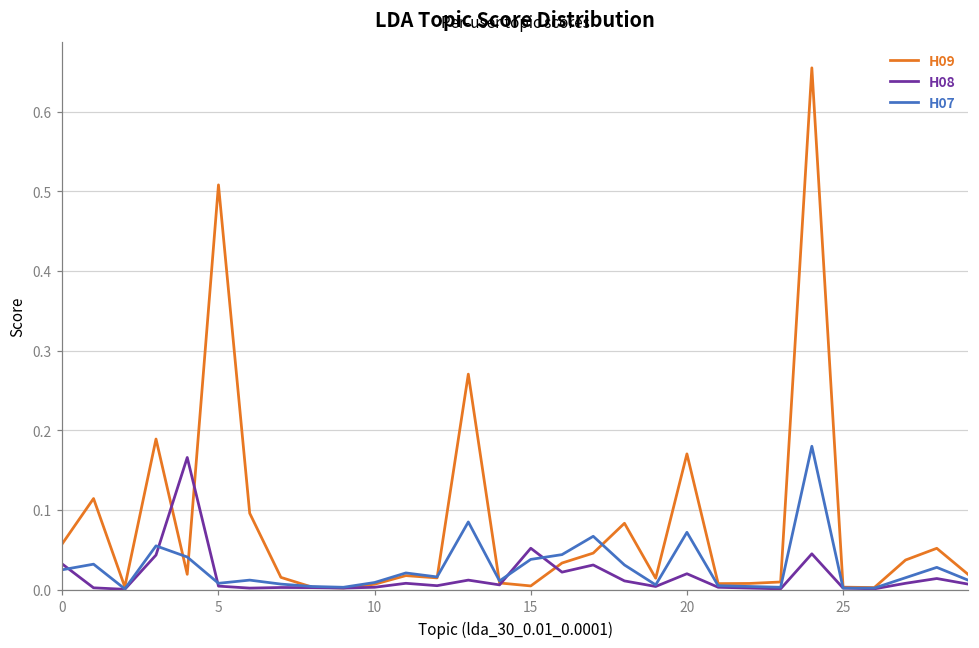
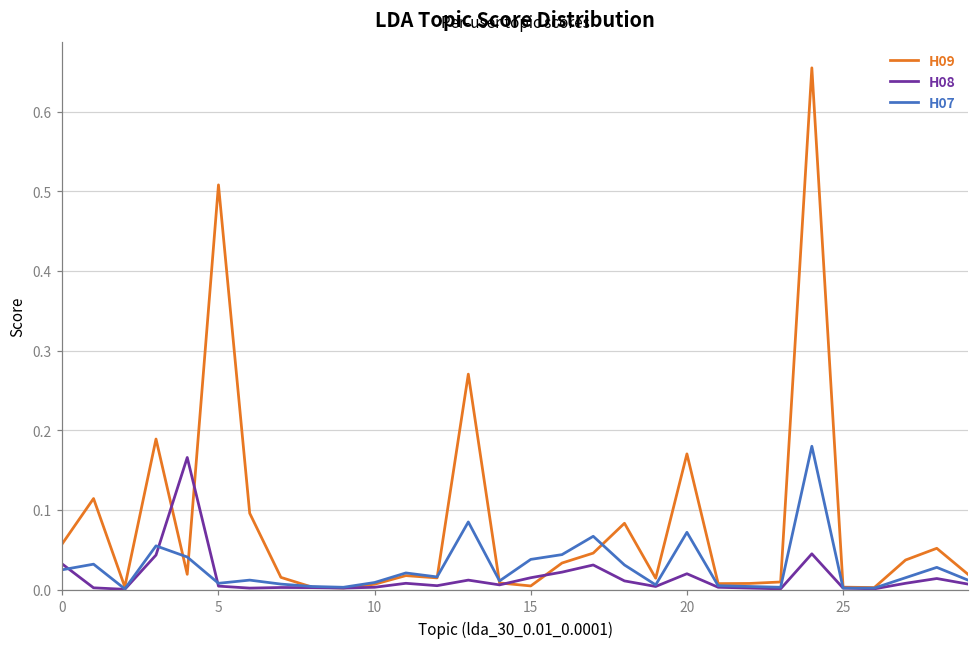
H08, 15: 0.05 -> 0.02
